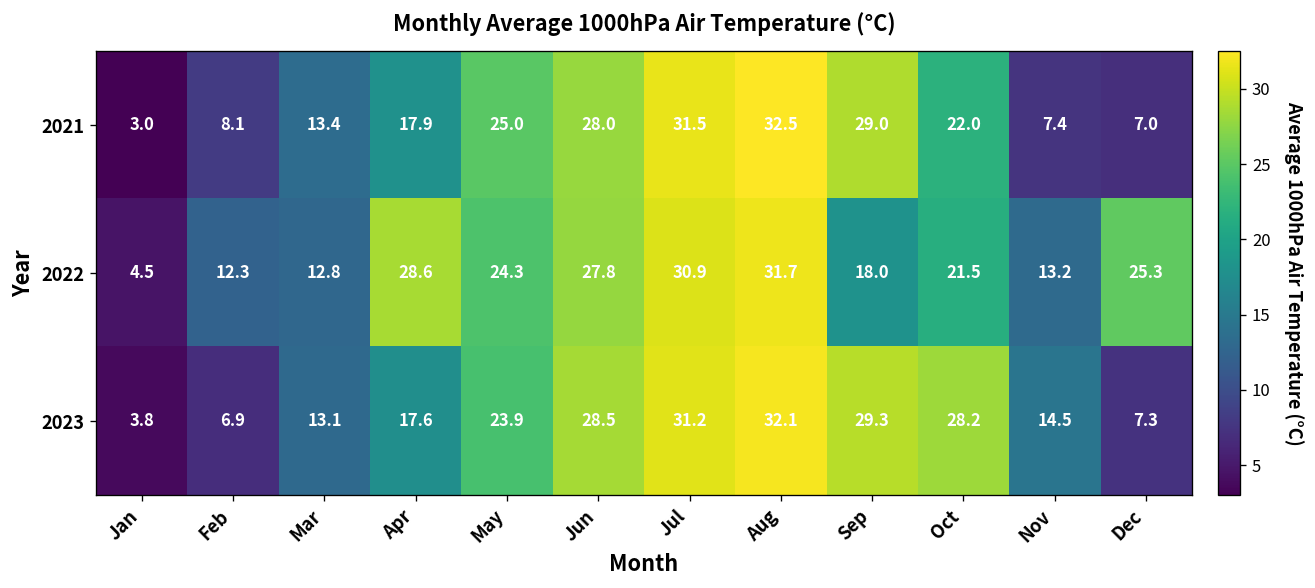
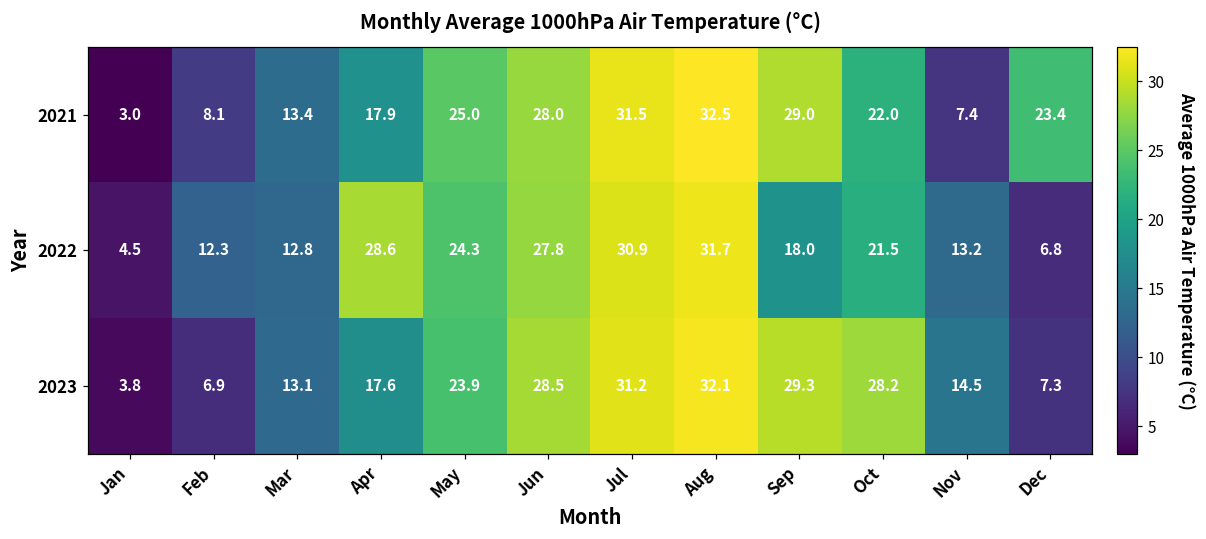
2021, Dec: 7.0 -> 23.4
2022, Dec: 25.3 -> 6.8
